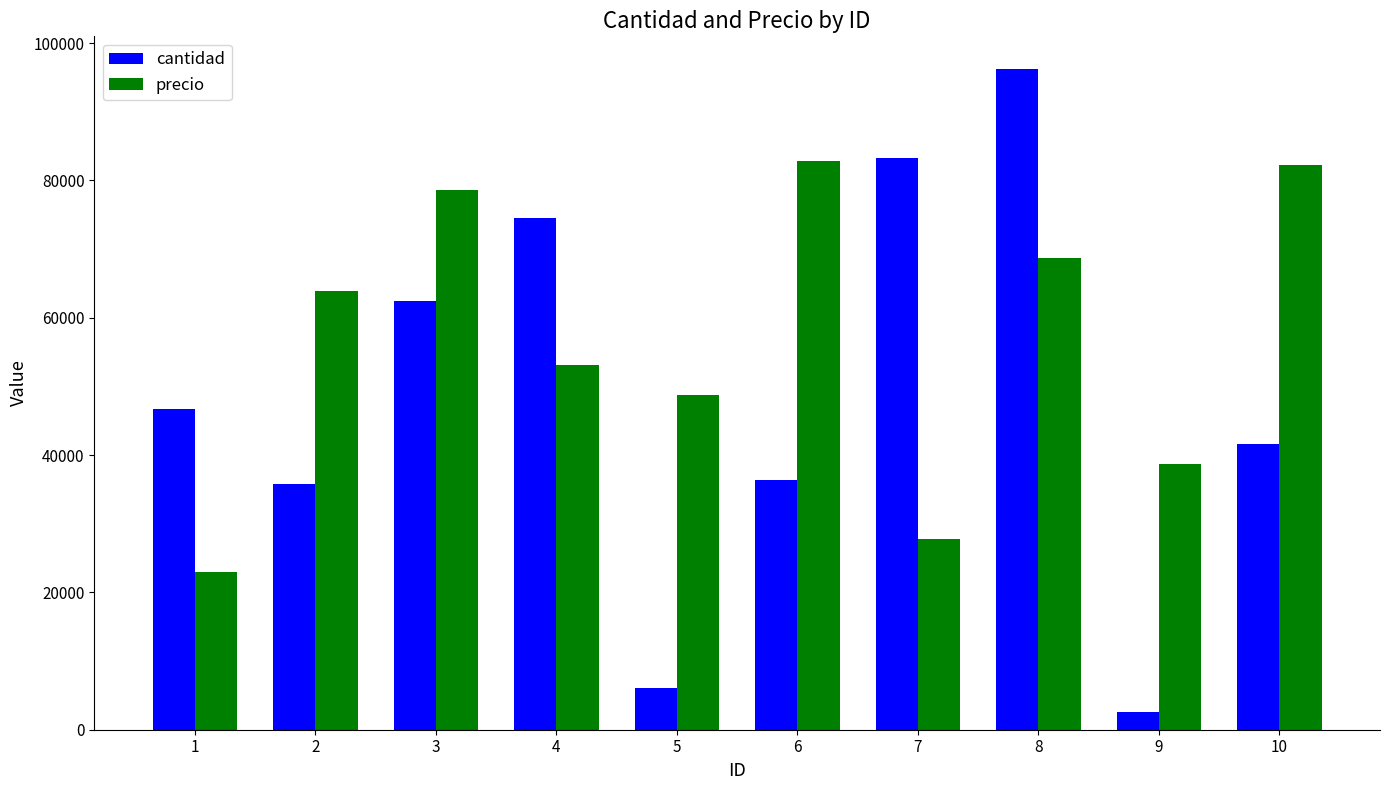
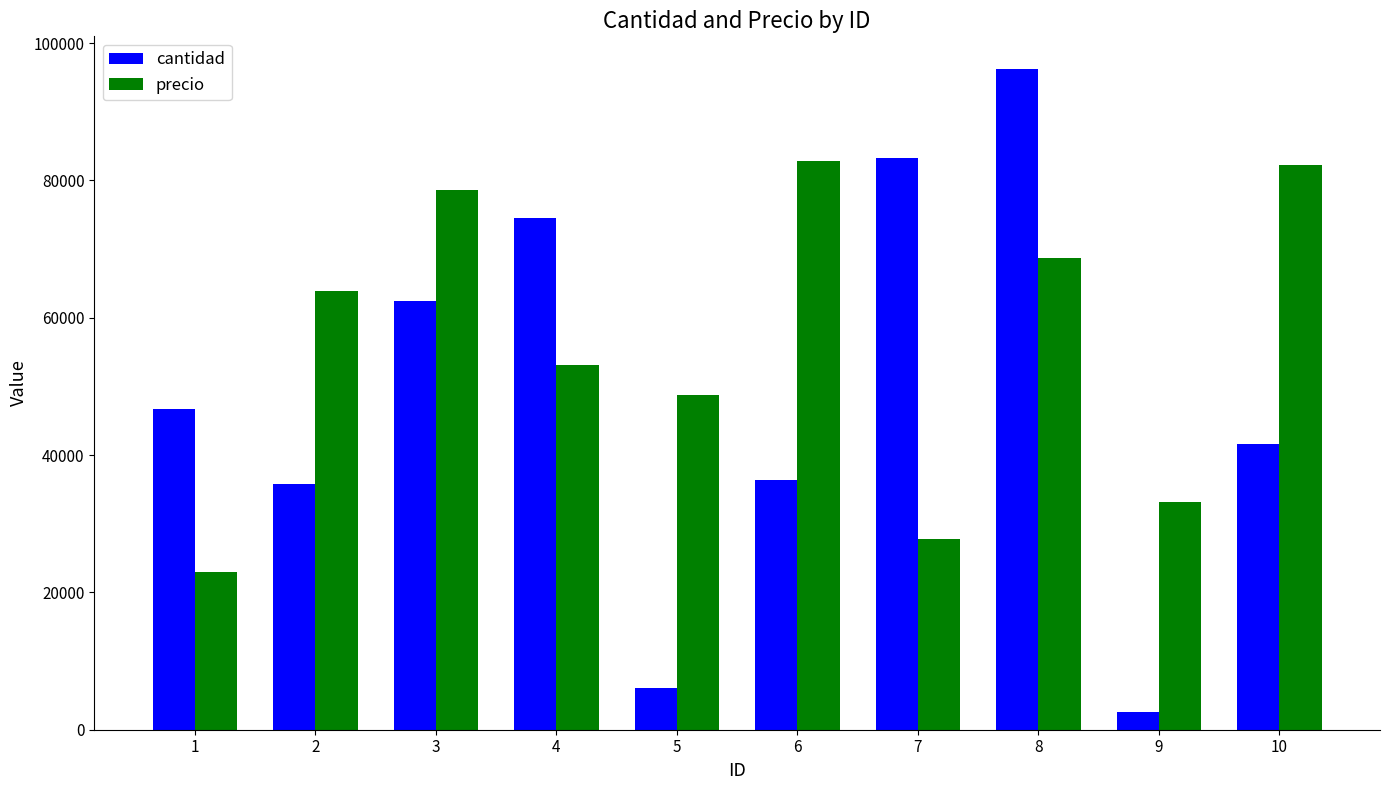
precio, 9: 39000 -> 33000
